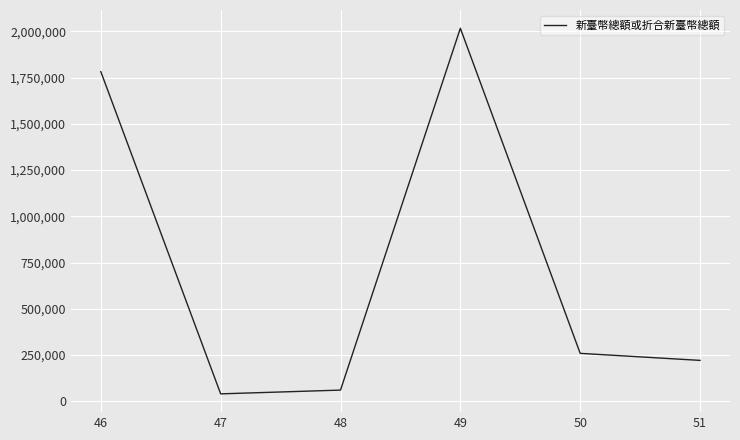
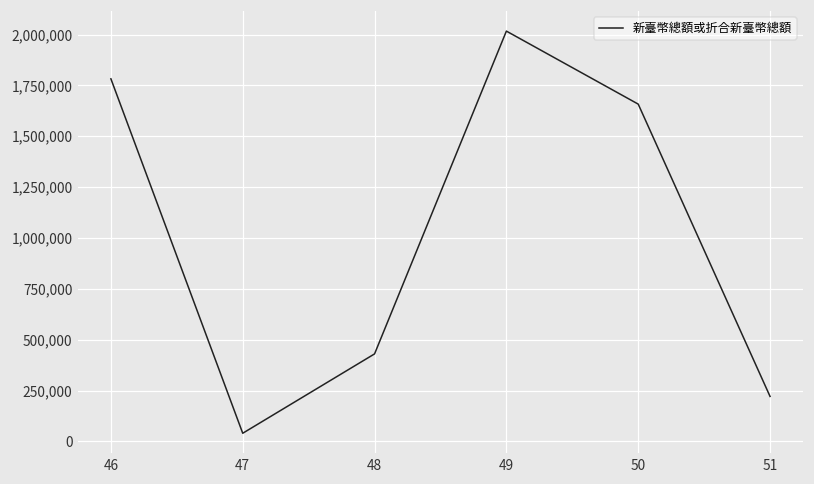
48: 60,000 -> 430,000
50: 260,000 -> 1,660,000
